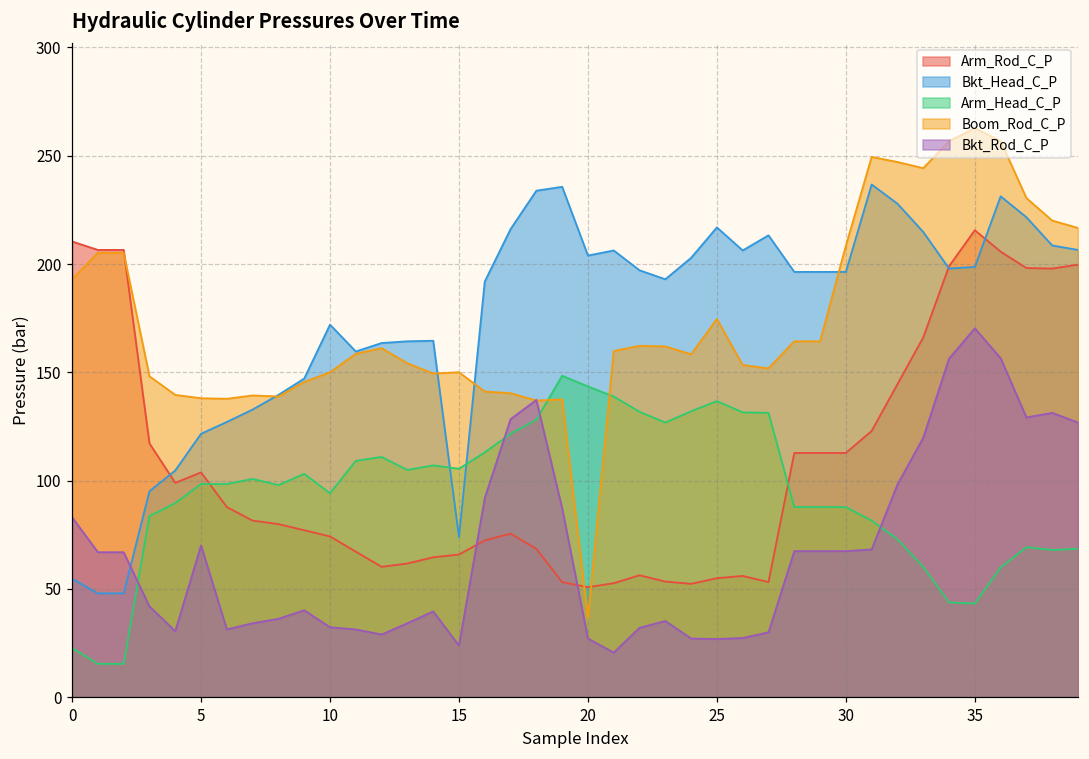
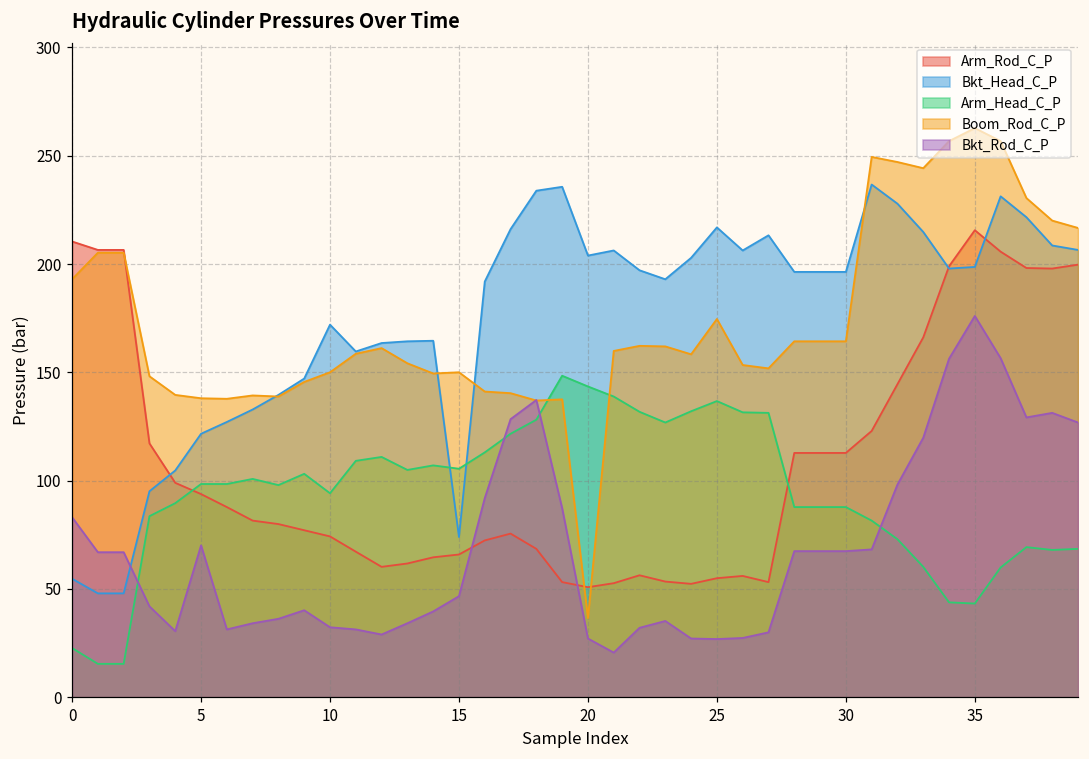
Arm_Rod_C_P, 5: 104 -> 94
Bkt_Rod_C_P, 15: 24 -> 47
Boom_Rod_C_P, 30: 208 -> 164
Bkt_Rod_C_P, 35: 170 -> 176
